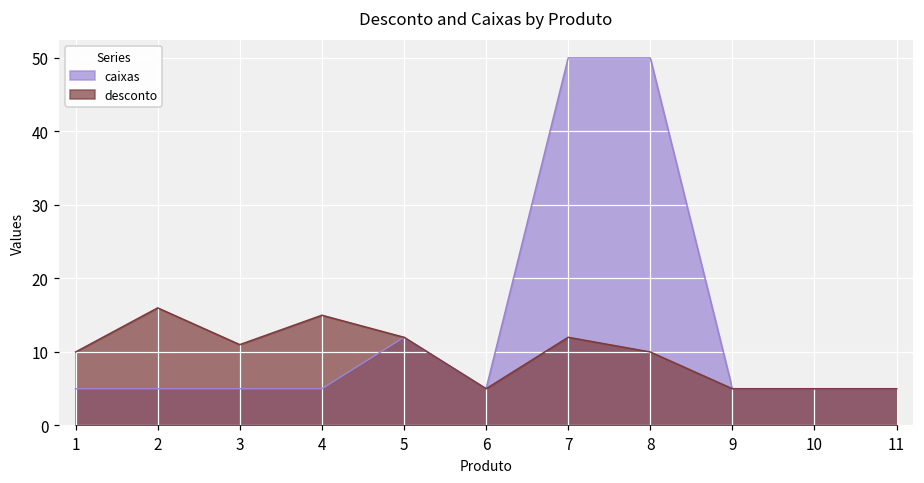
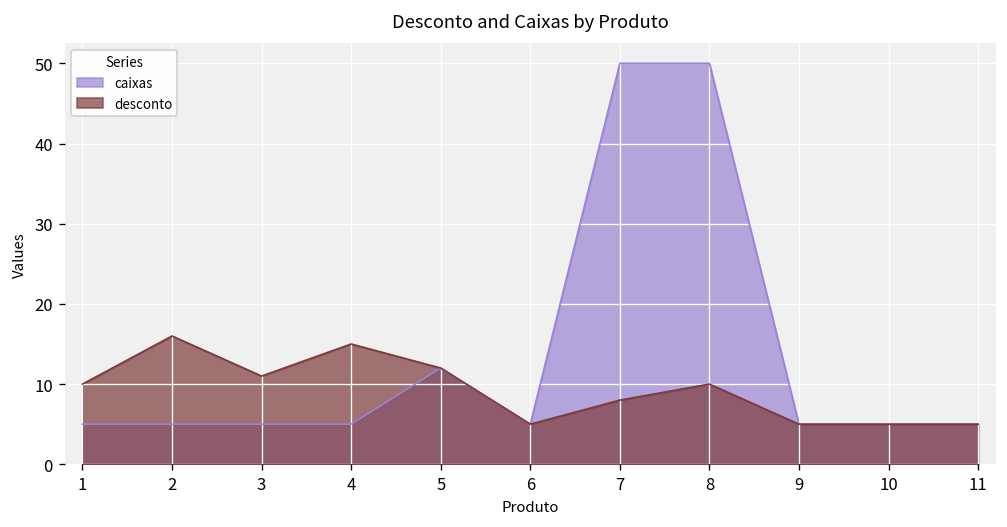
desconto, 7: 12 -> 8
